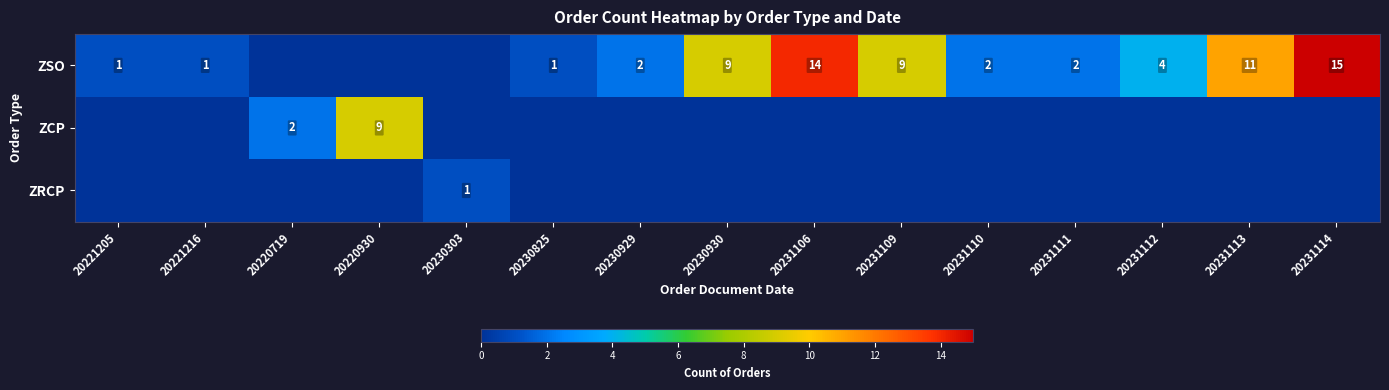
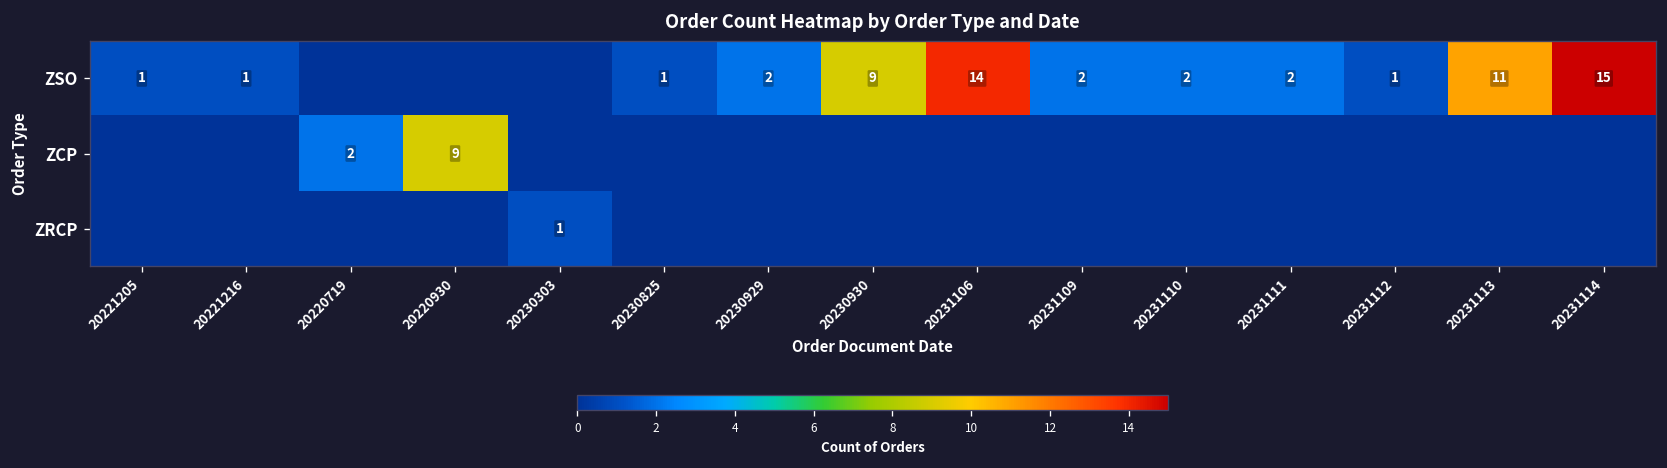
ZSO, 20231109: 9 -> 2
ZSO, 20231112: 4 -> 1
